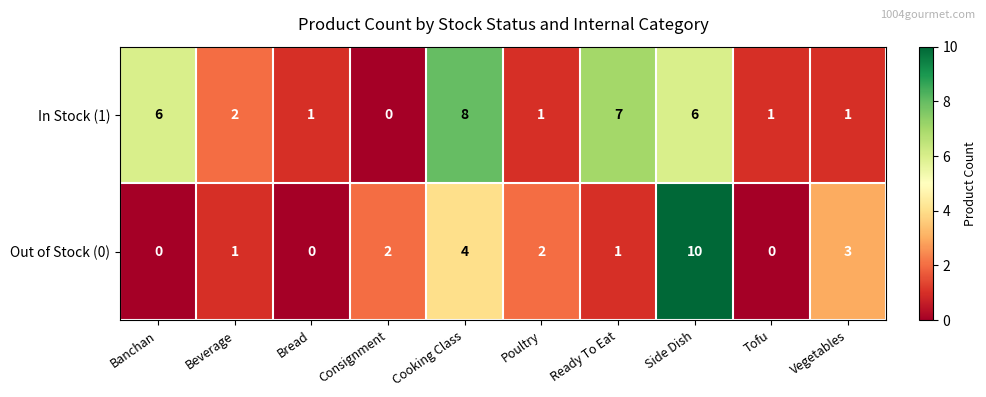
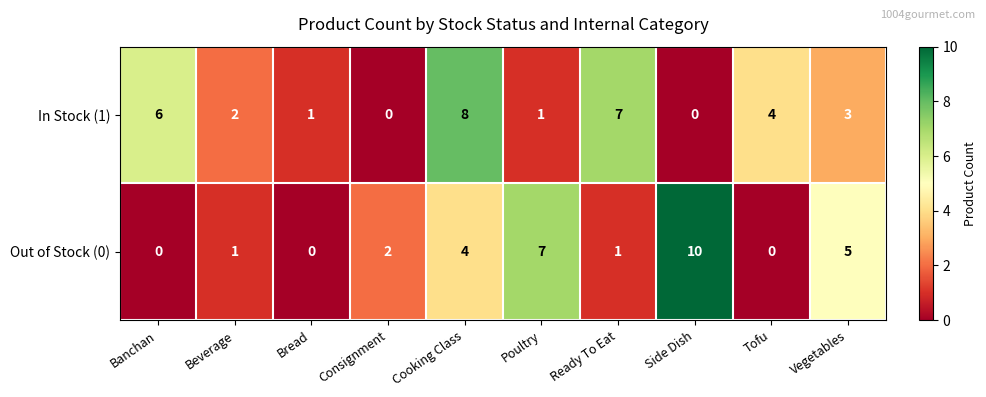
In Stock (1), Side Dish: 6 -> 0
In Stock (1), Tofu: 1 -> 4
In Stock (1), Vegetables: 1 -> 3
Out of Stock (0), Poultry: 2 -> 7
Out of Stock (0), Vegetables: 3 -> 5
